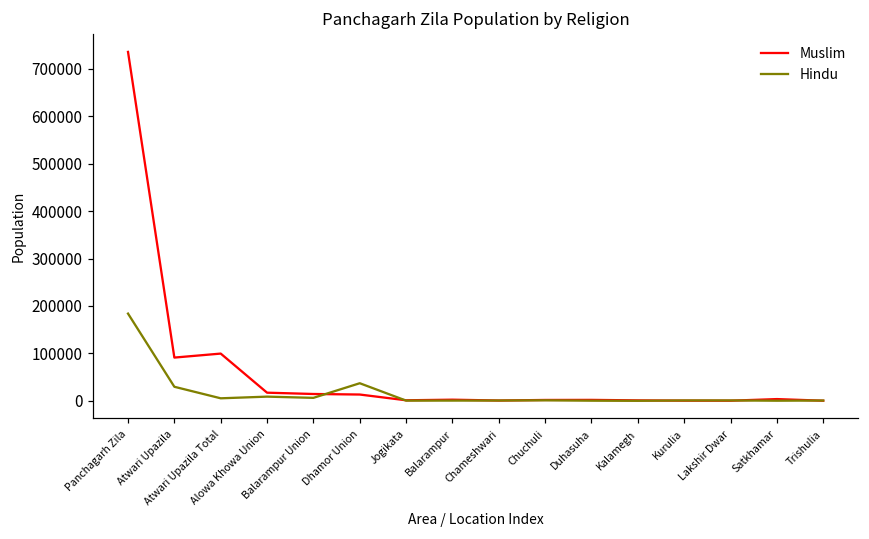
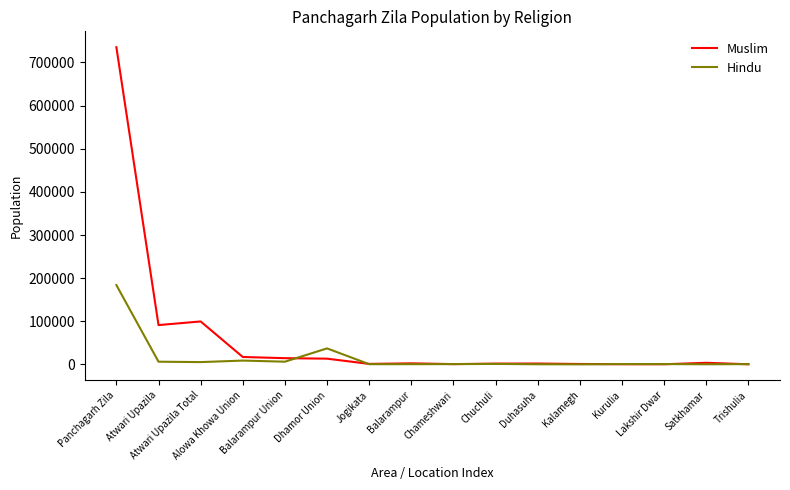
Hindu, Atwari Upazila: 30000 -> 10000
